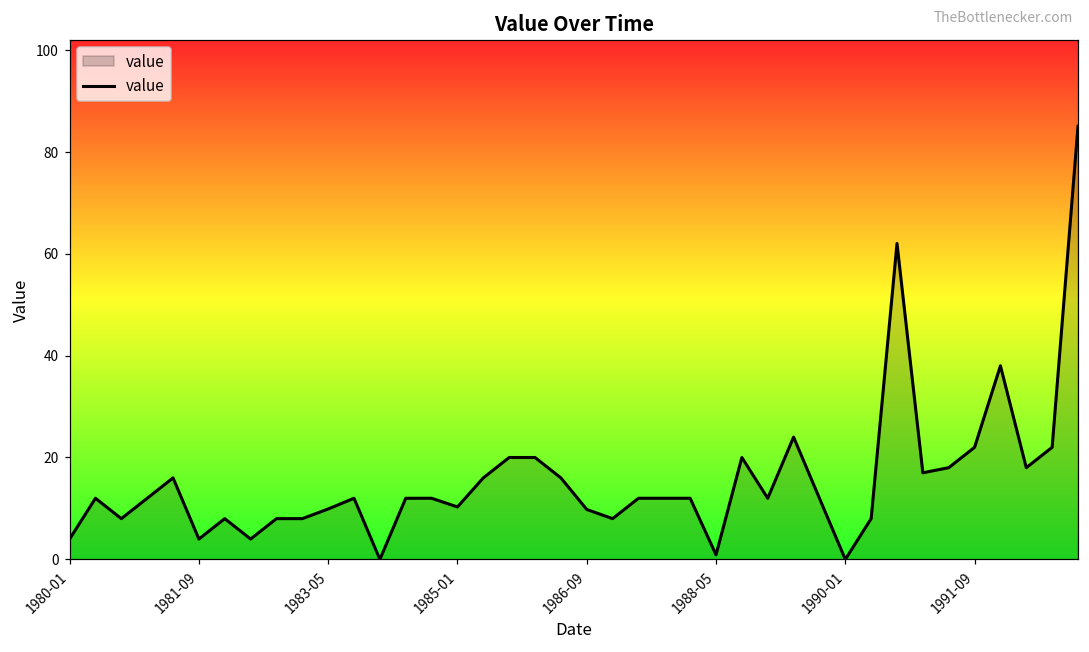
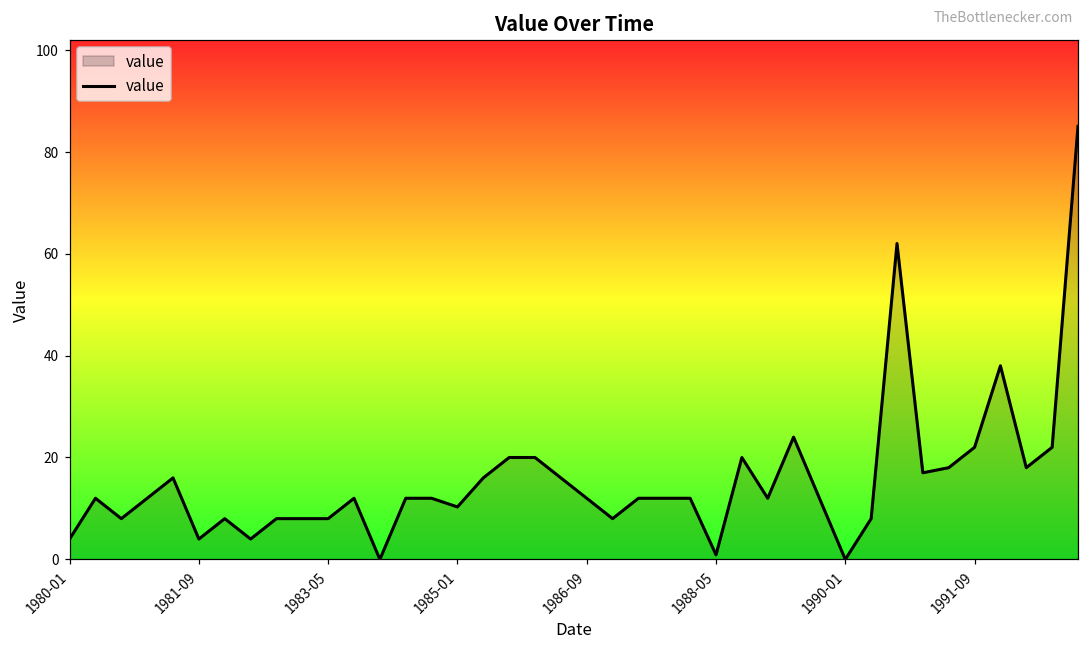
1983-05: 10 -> 8
1986-09: 10 -> 12
